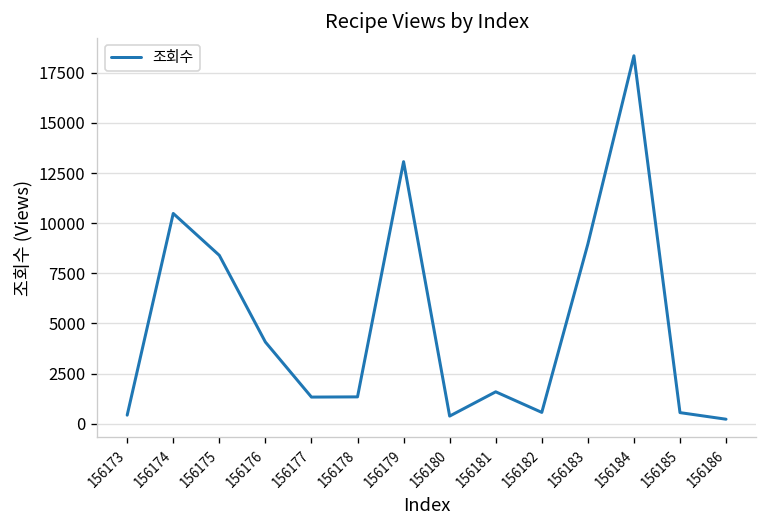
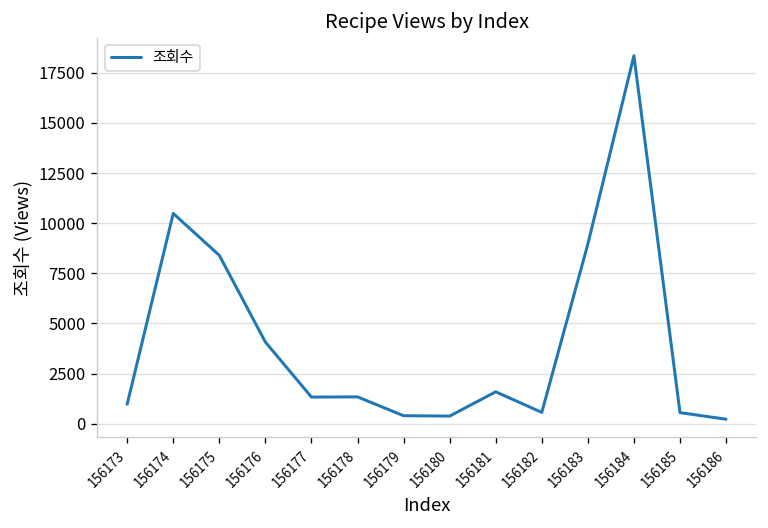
156173: 400 -> 1000
156179: 13100 -> 400
